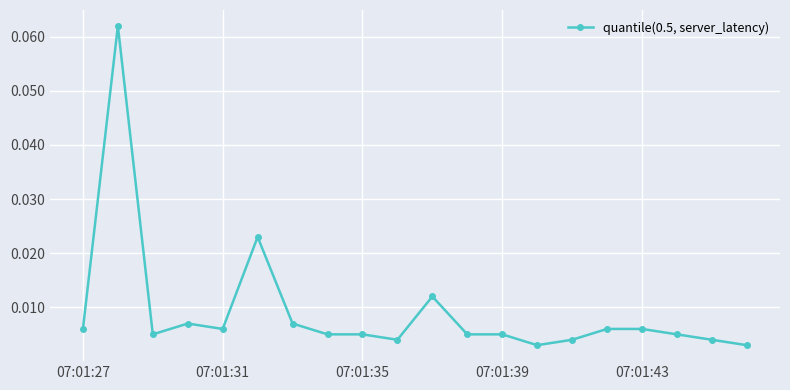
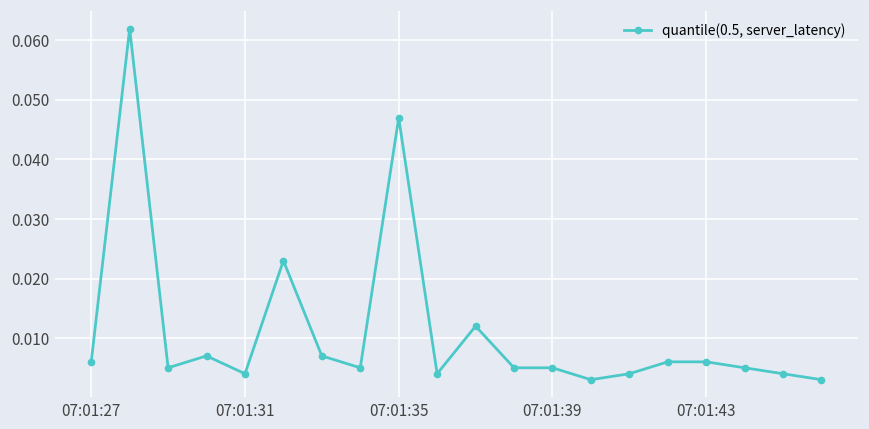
07:01:31: 0.006 -> 0.004
07:01:35: 0.005 -> 0.047
